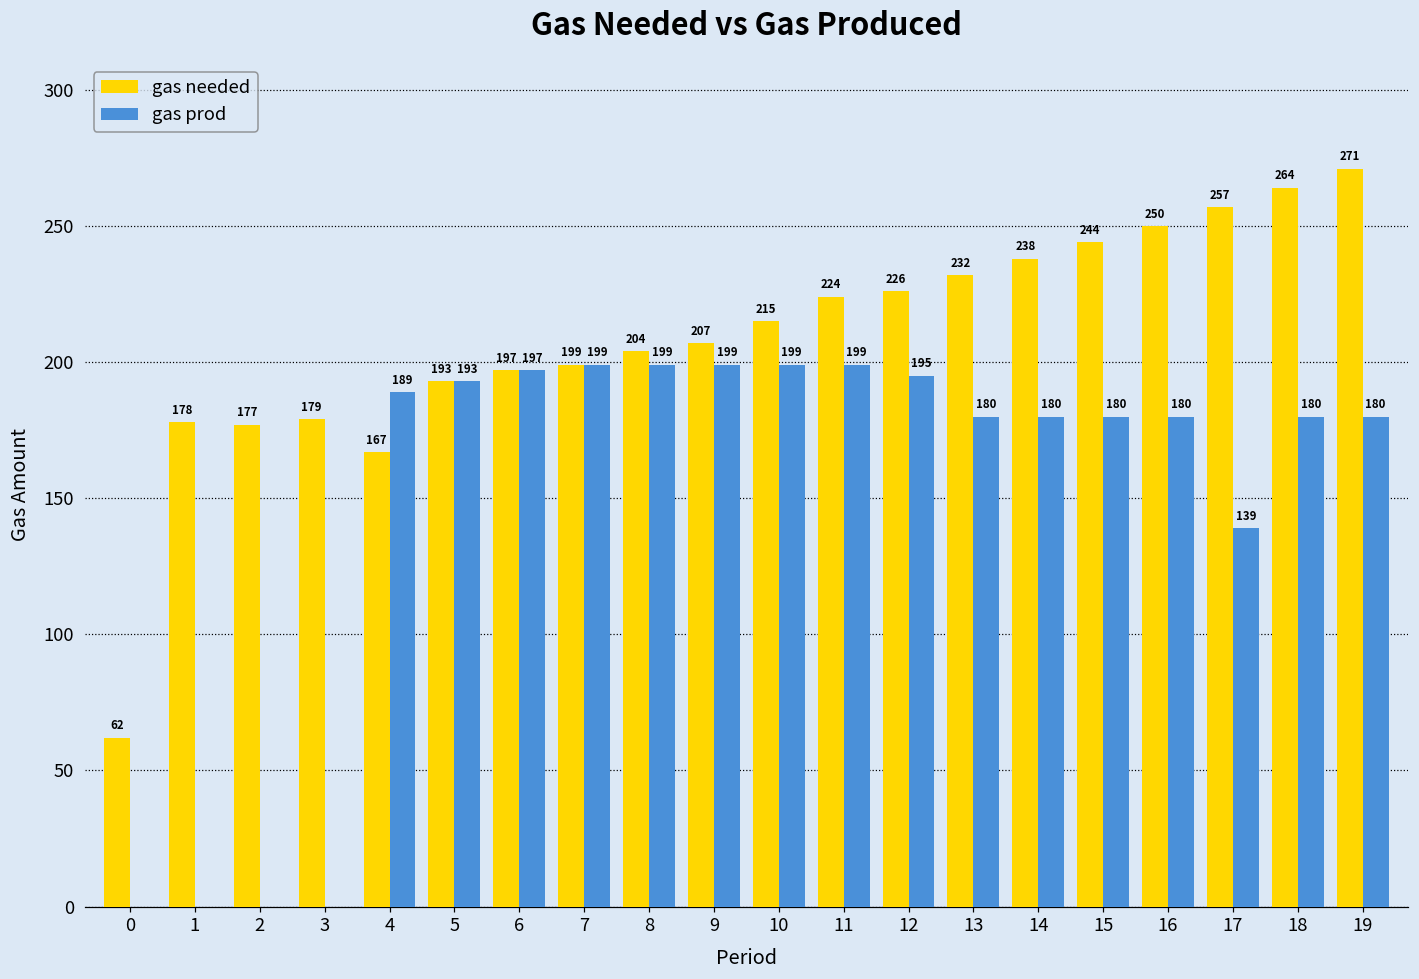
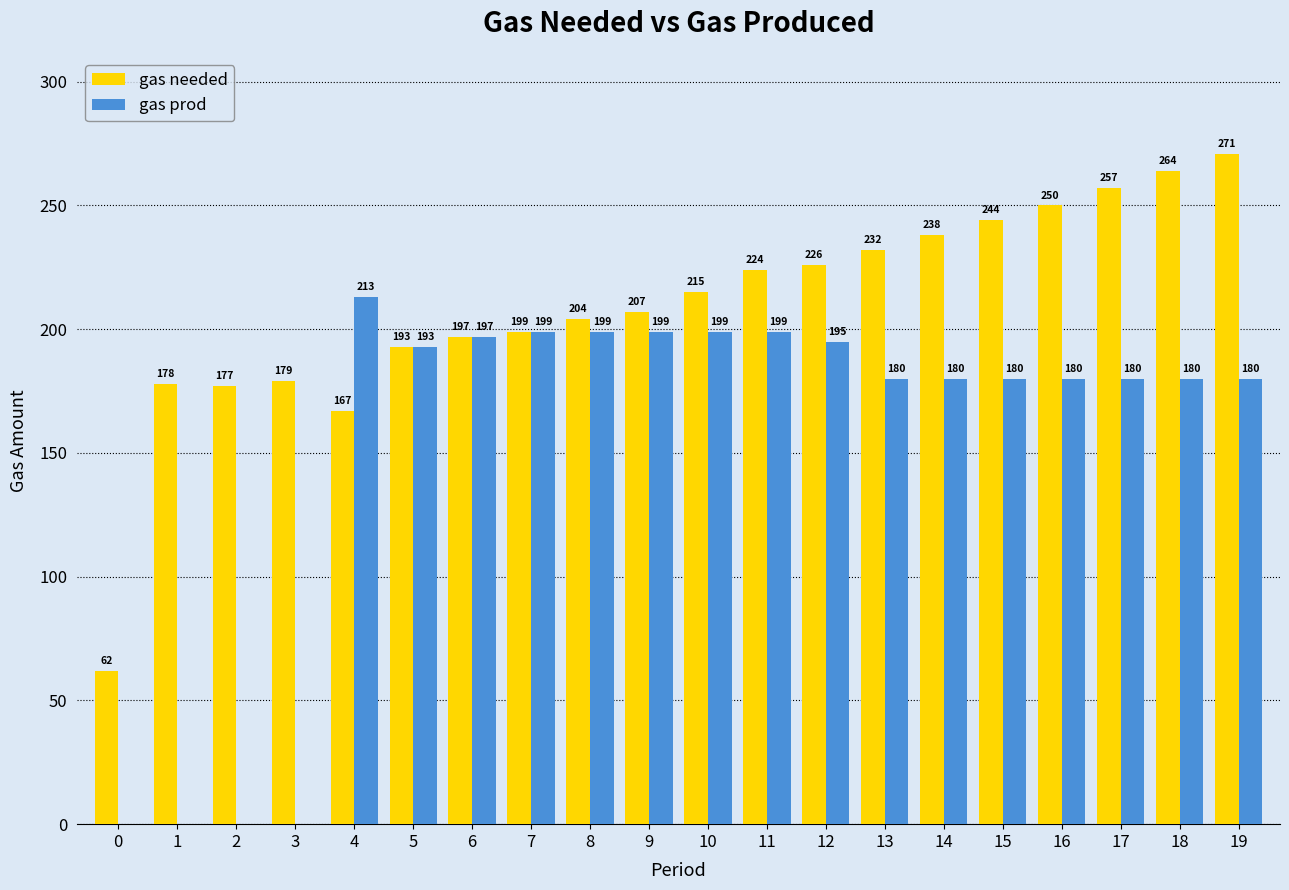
gas prod, 4: 189 -> 213
gas prod, 17: 139 -> 180
